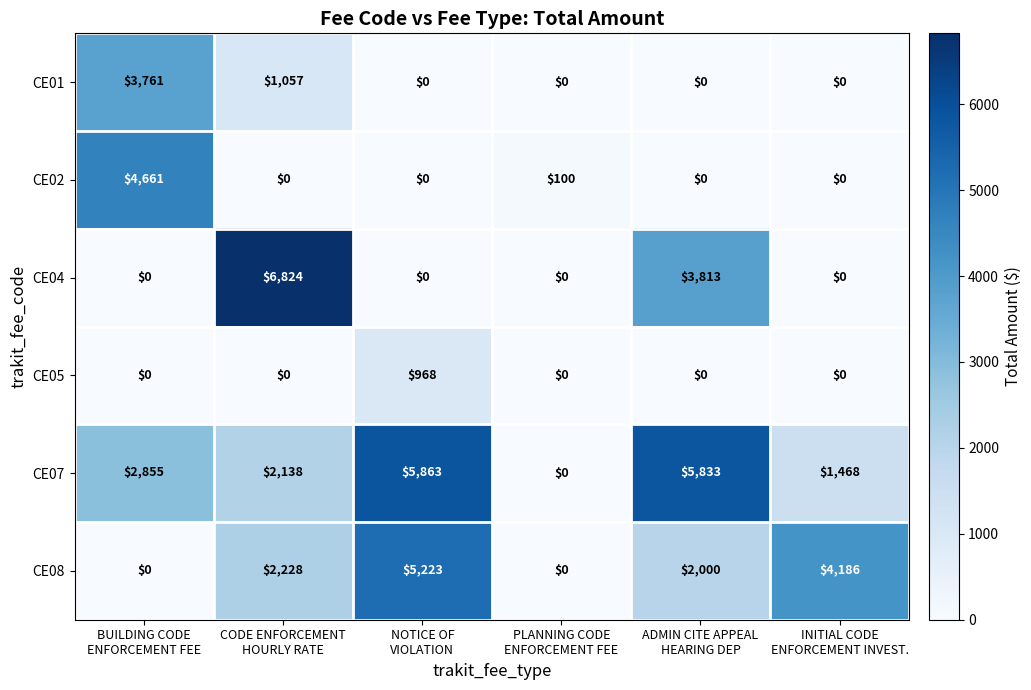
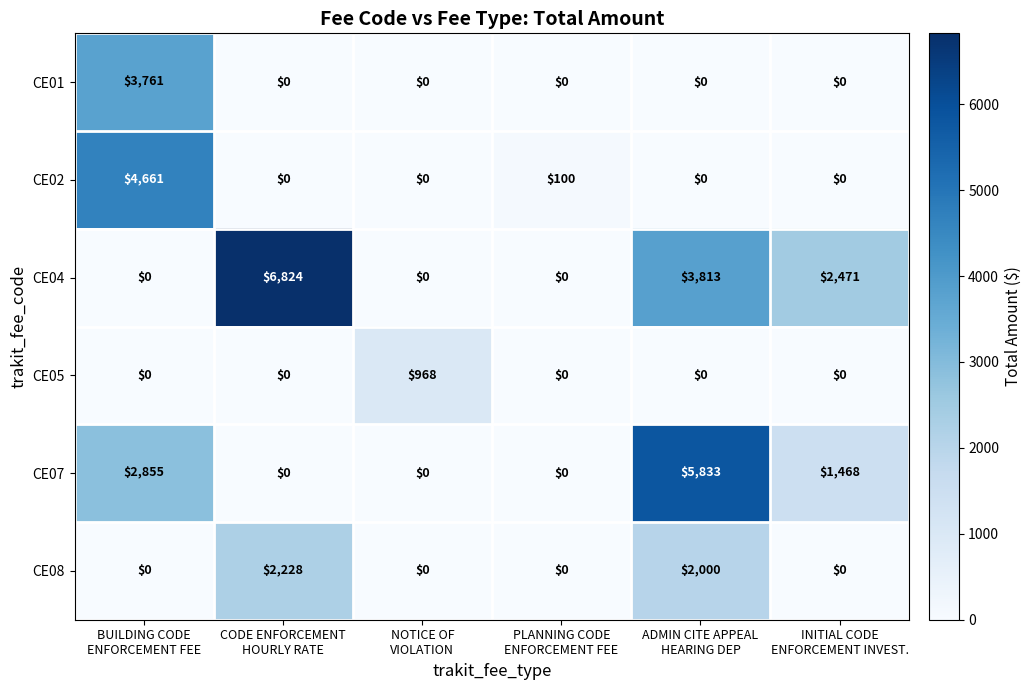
CE01, CODE ENFORCEMENT HOURLY RATE: $1,057 -> $0
CE04, INITIAL CODE ENFORCEMENT INVEST.: $0 -> $2,471
CE07, CODE ENFORCEMENT HOURLY RATE: $2,138 -> $0
CE07, NOTICE OF VIOLATION: $5,863 -> $0
CE08, NOTICE OF VIOLATION: $5,223 -> $0
CE08, INITIAL CODE ENFORCEMENT INVEST.: $4,186 -> $0
